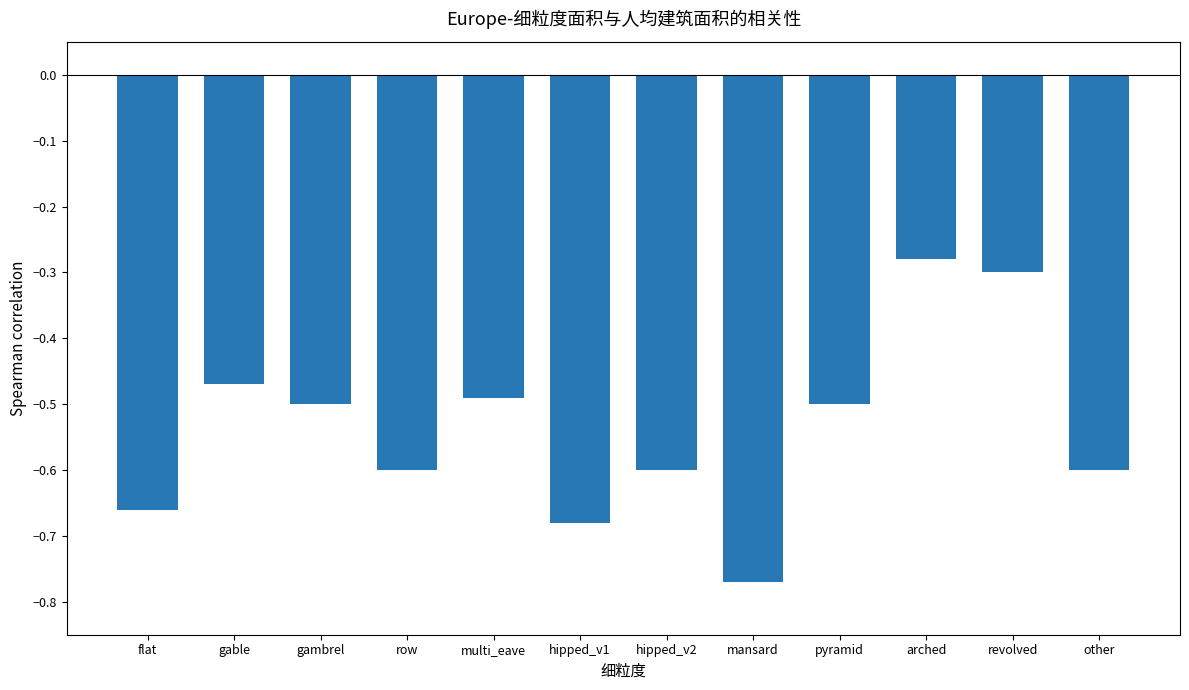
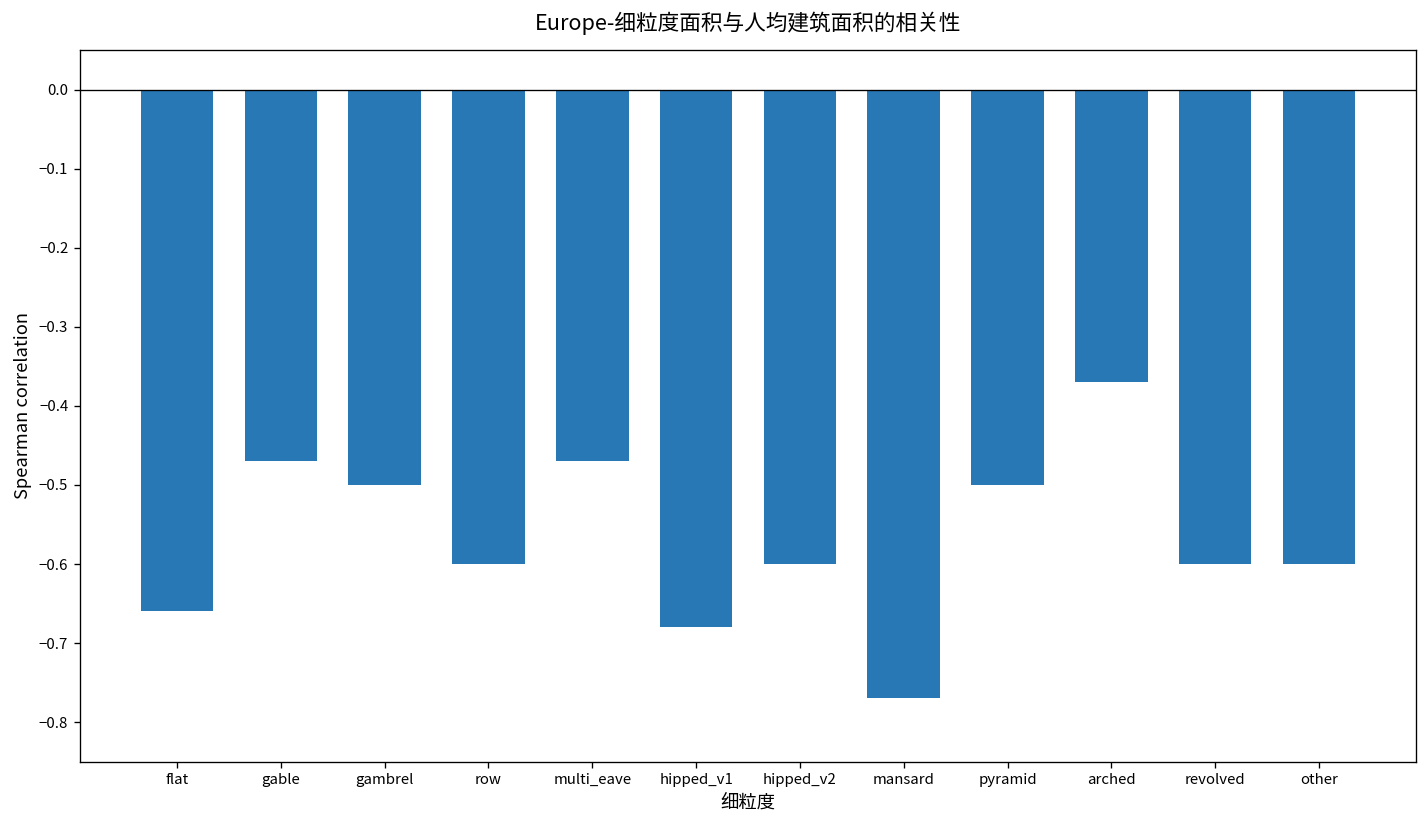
multi_eave: -0.49 -> -0.47
arched: -0.28 -> -0.37
revolved: -0.3 -> -0.6
